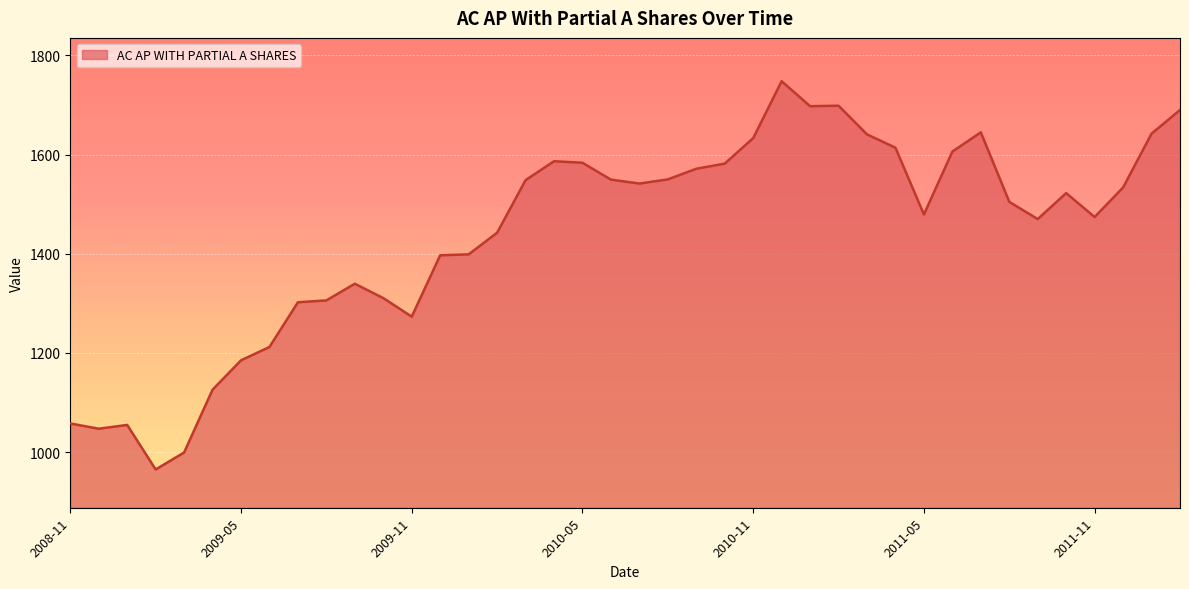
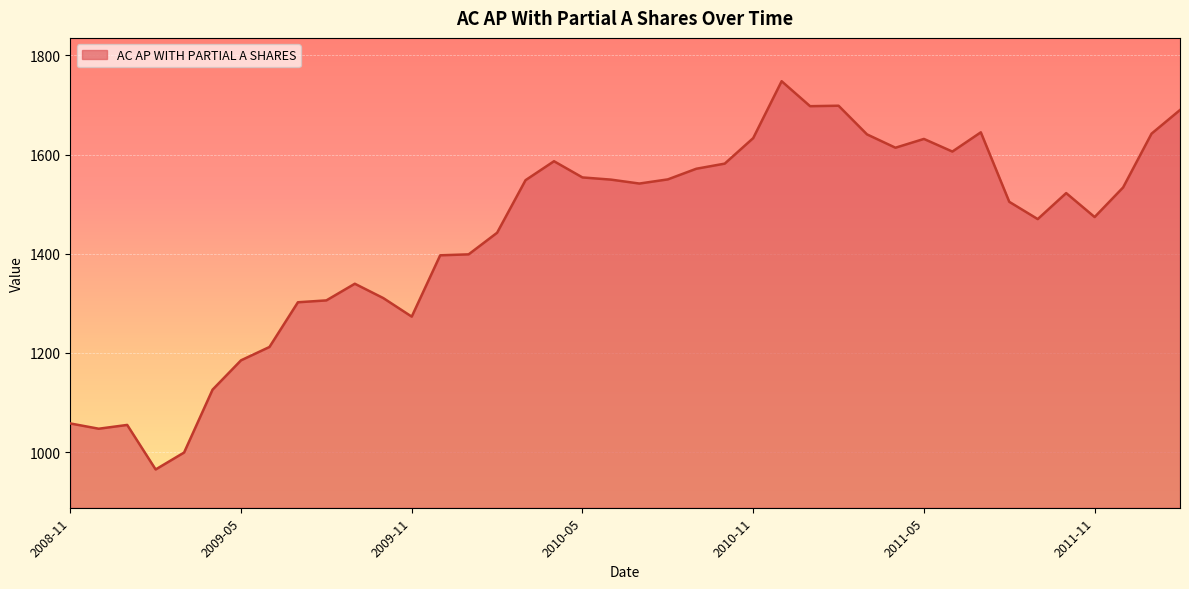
2010-05: 1580 -> 1550
2011-05: 1480 -> 1630
